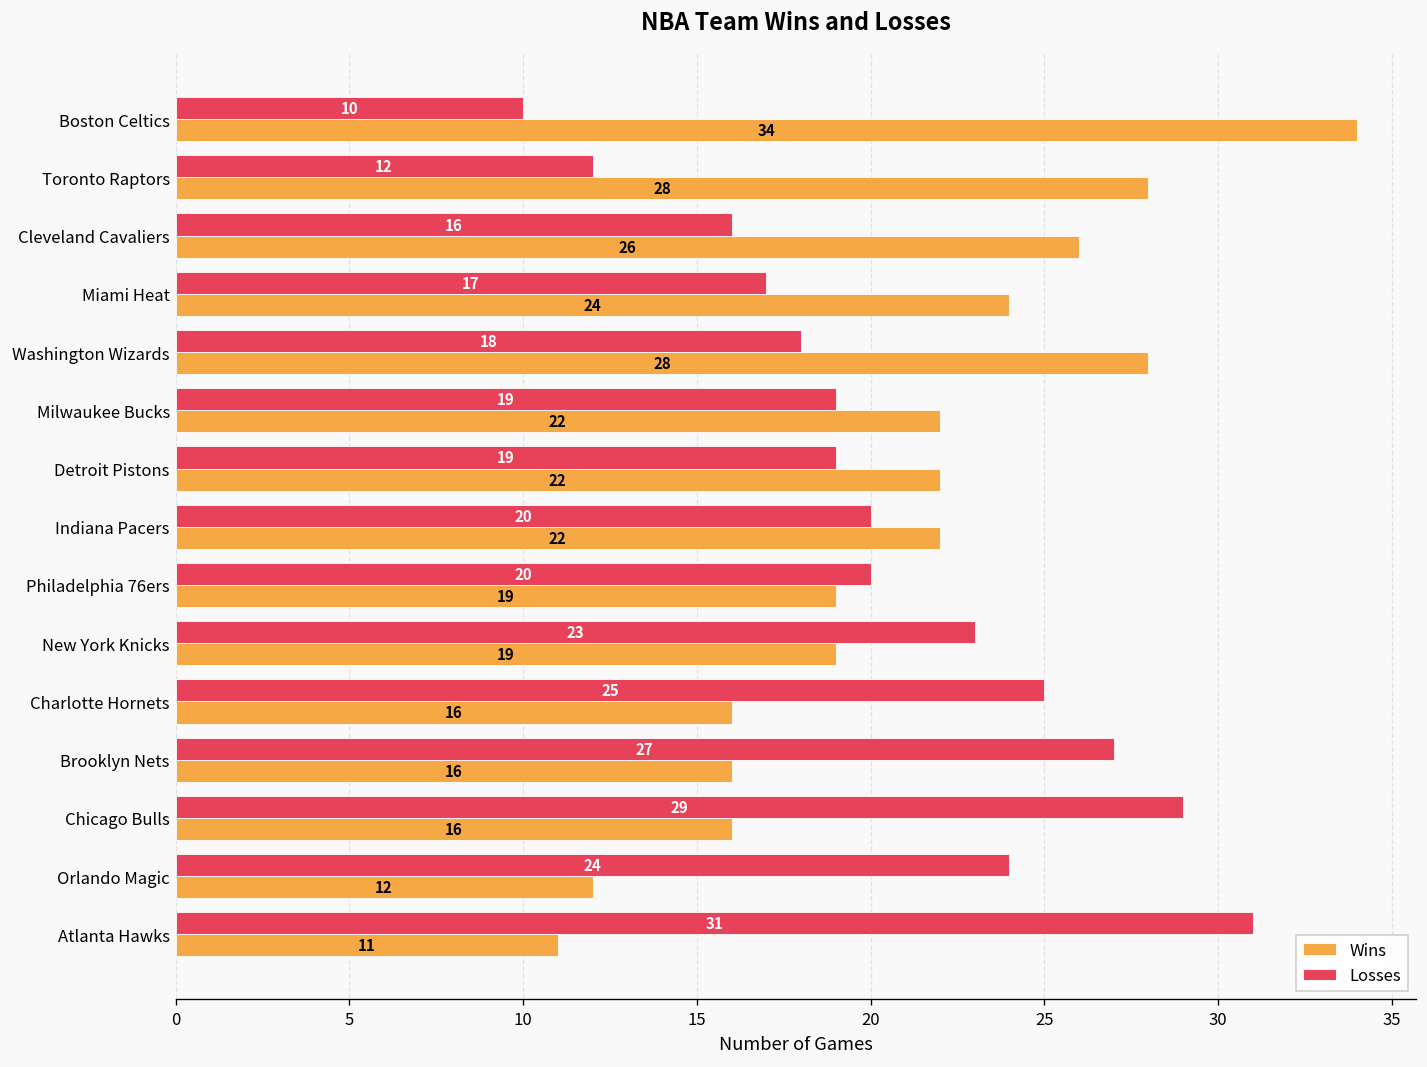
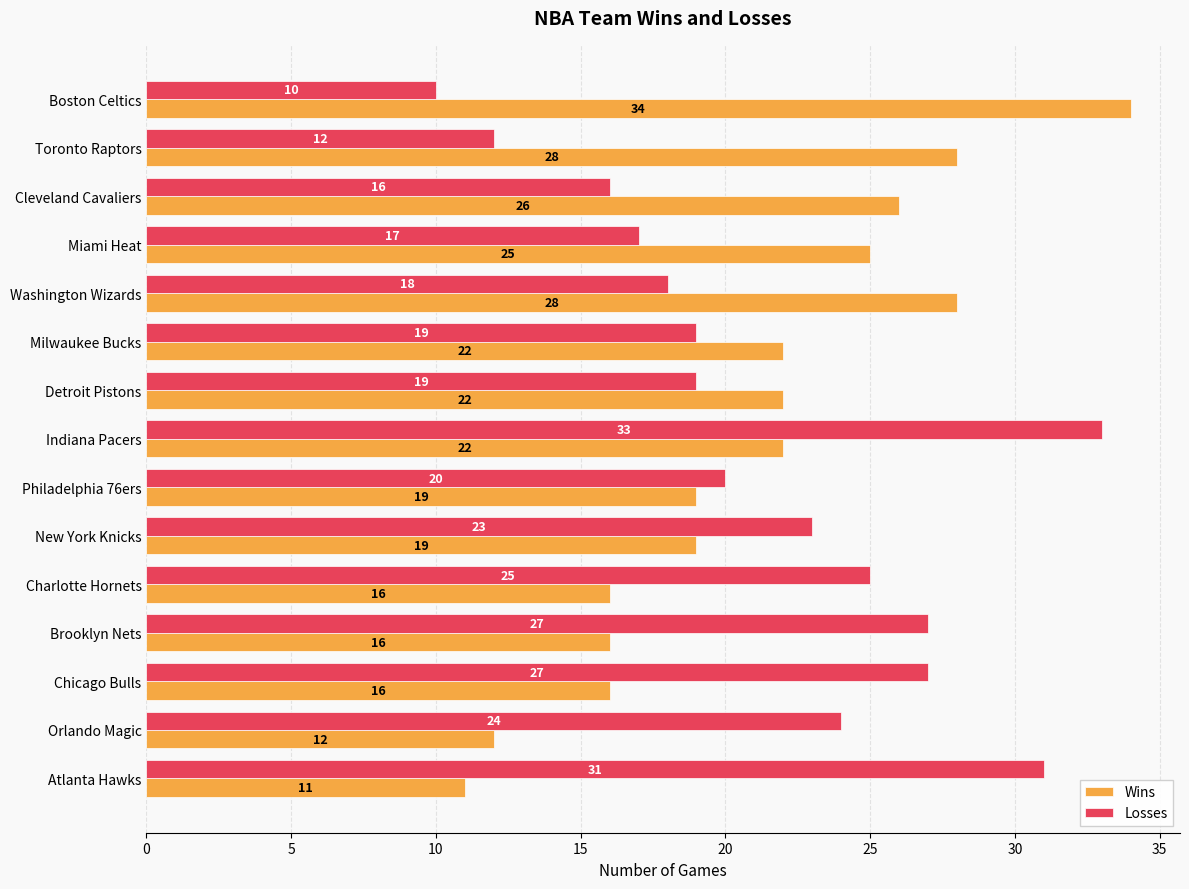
Wins, Miami Heat: 24 -> 25
Losses, Indiana Pacers: 20 -> 33
Losses, Chicago Bulls: 29 -> 27
